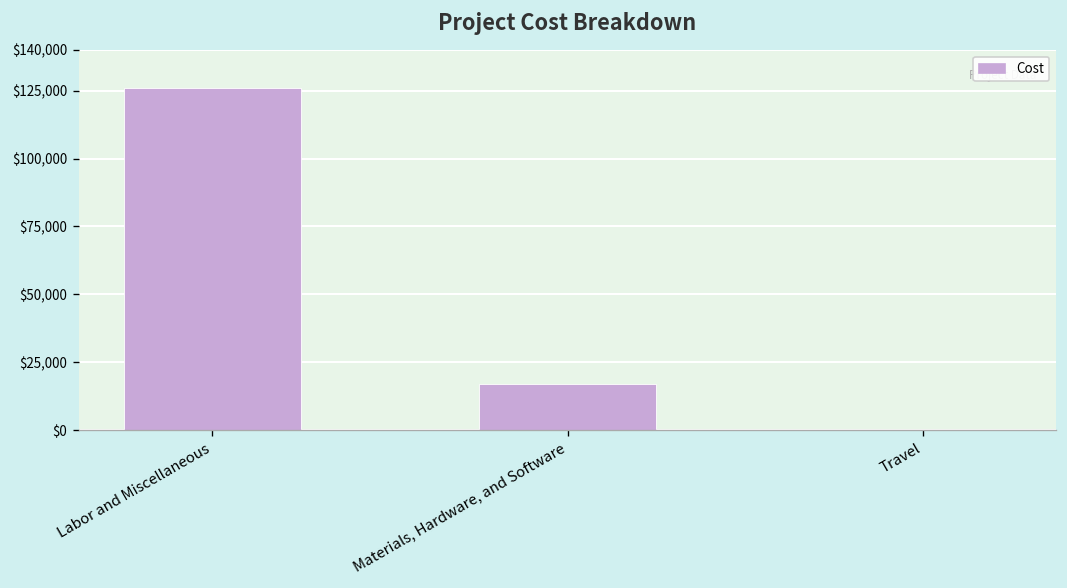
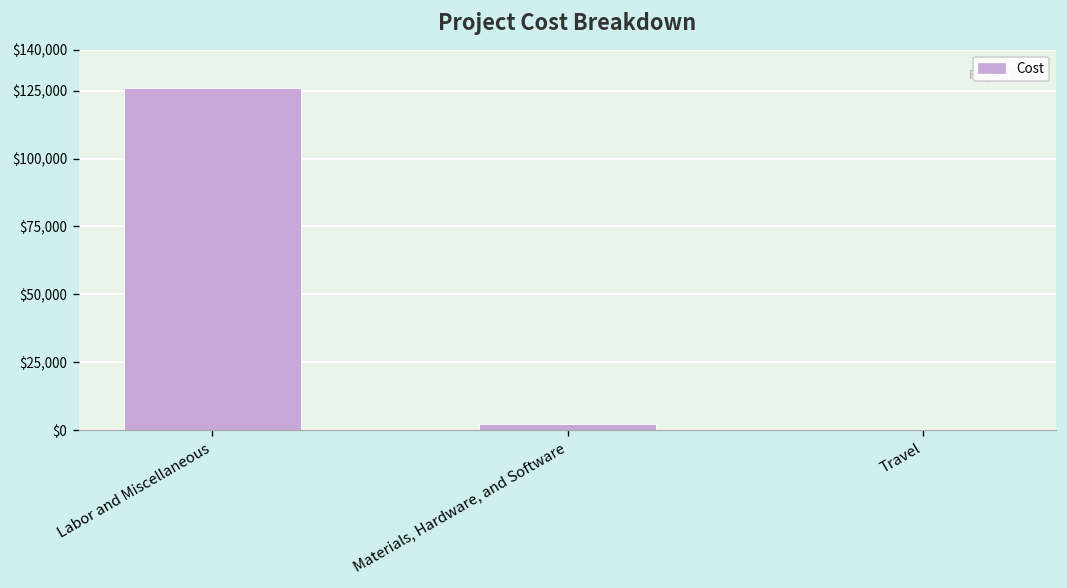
Materials, Hardware, and Software: $17,000 -> $2,000
